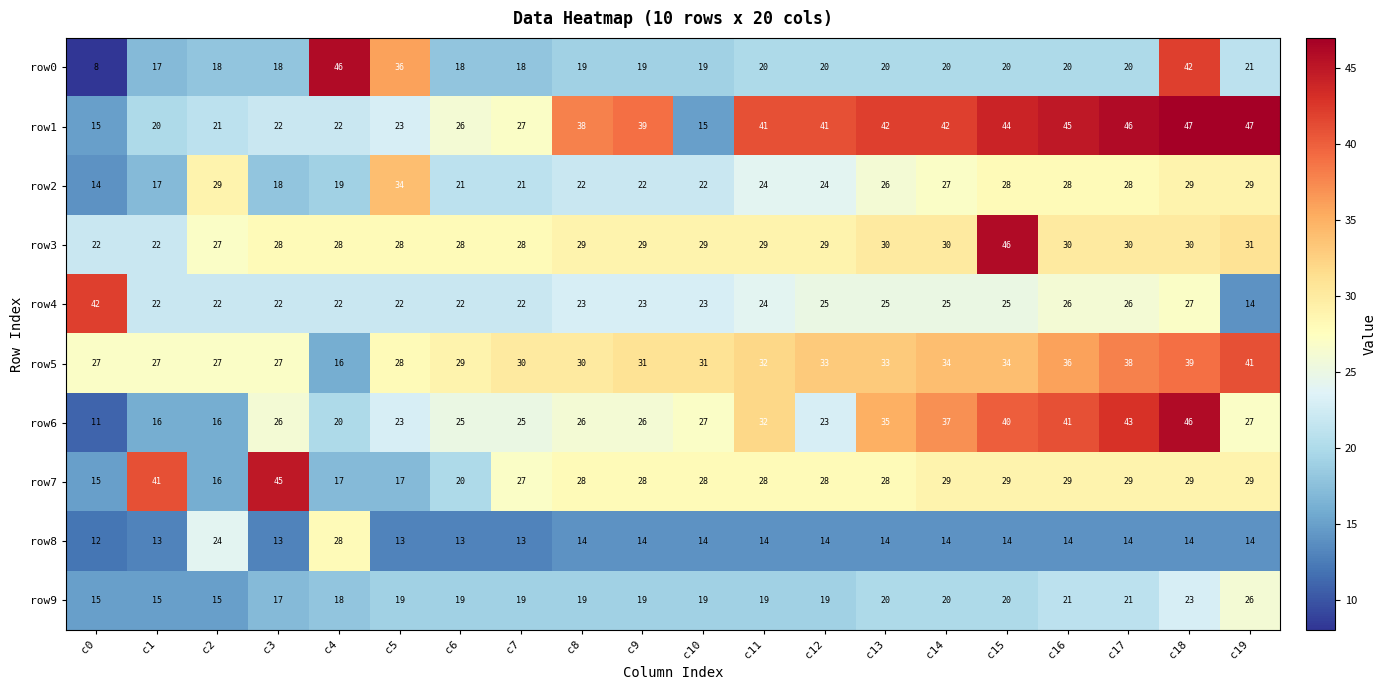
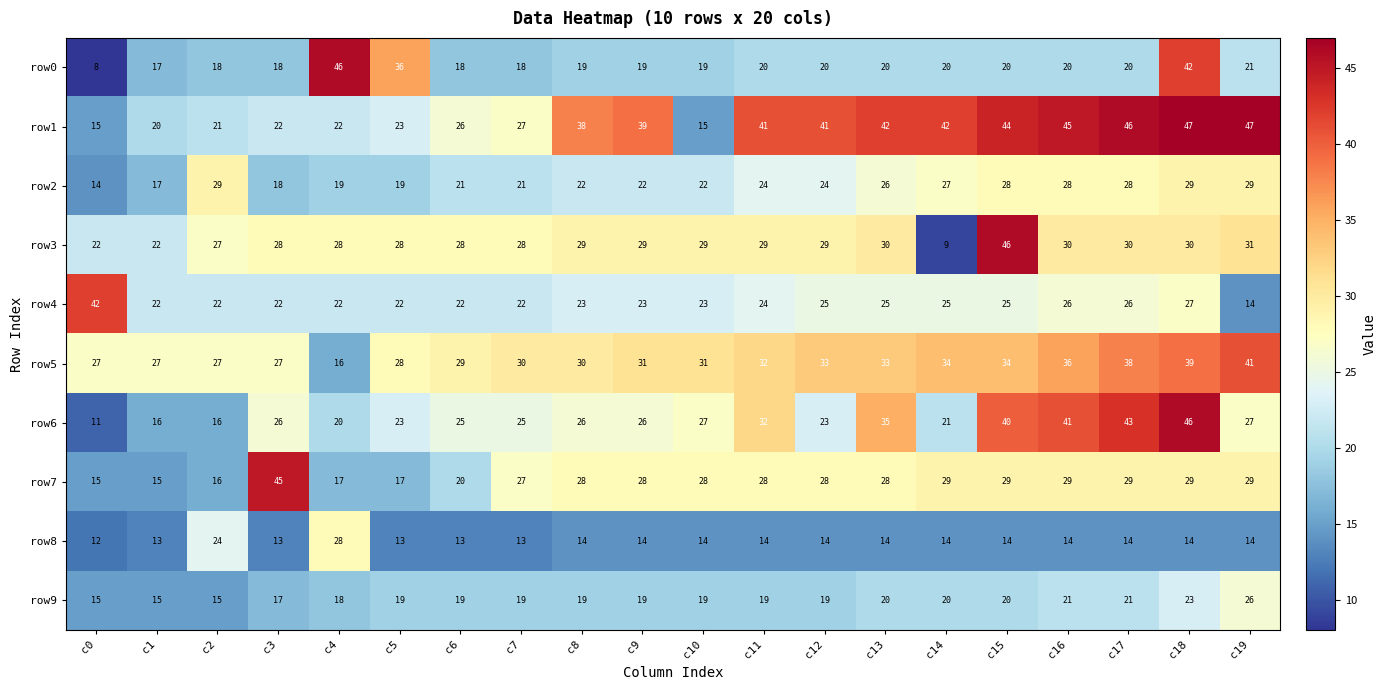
row2, c5: 34 -> 19
row3, c14: 30 -> 9
row6, c14: 37 -> 21
row7, c1: 41 -> 15
